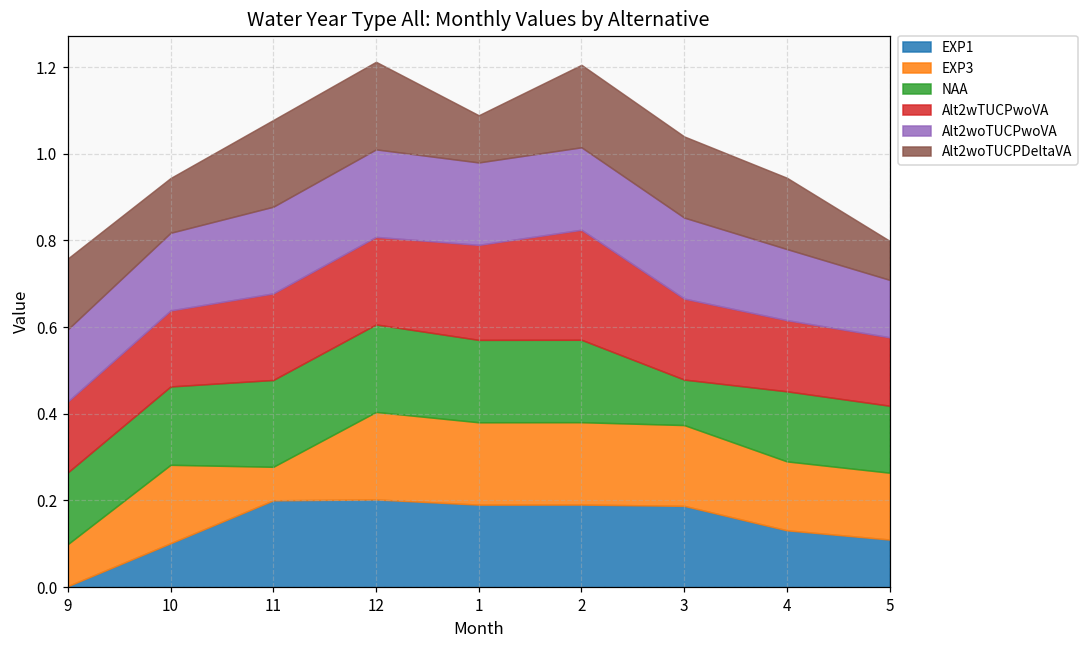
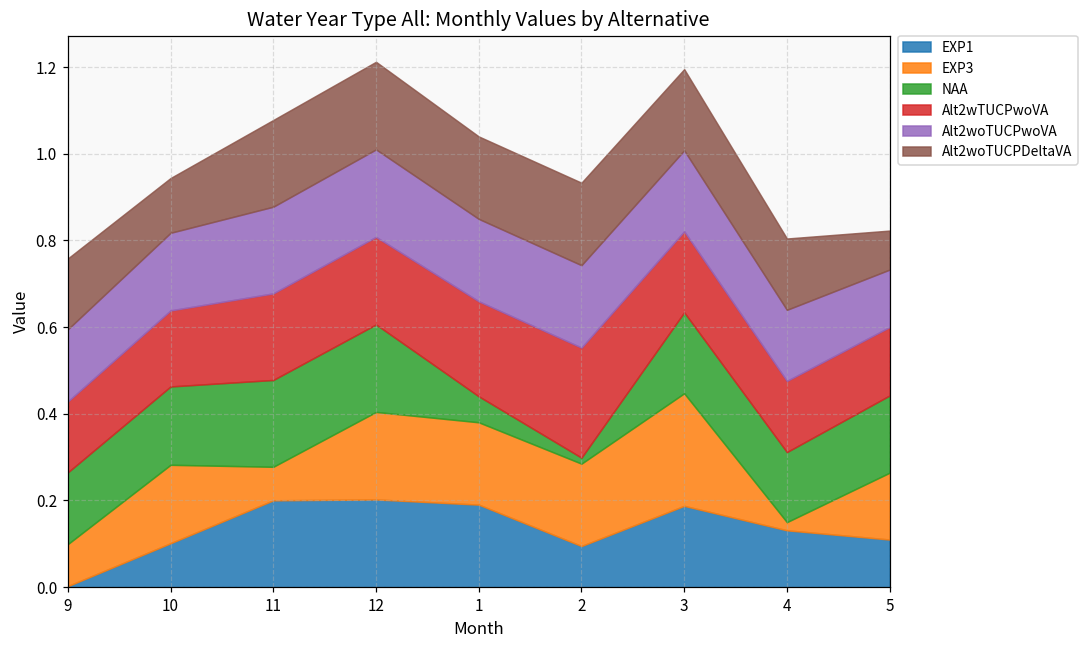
NAA, 1: 0.19 -> 0.06
Alt2woTUCPDeltaVA, 1: 0.11 -> 0.19
EXP1, 2: 0.19 -> 0.09
NAA, 2: 0.19 -> 0.01
EXP3, 3: 0.19 -> 0.26
NAA, 3: 0.10 -> 0.19
EXP3, 4: 0.16 -> 0.02
NAA, 5: 0.15 -> 0.18
